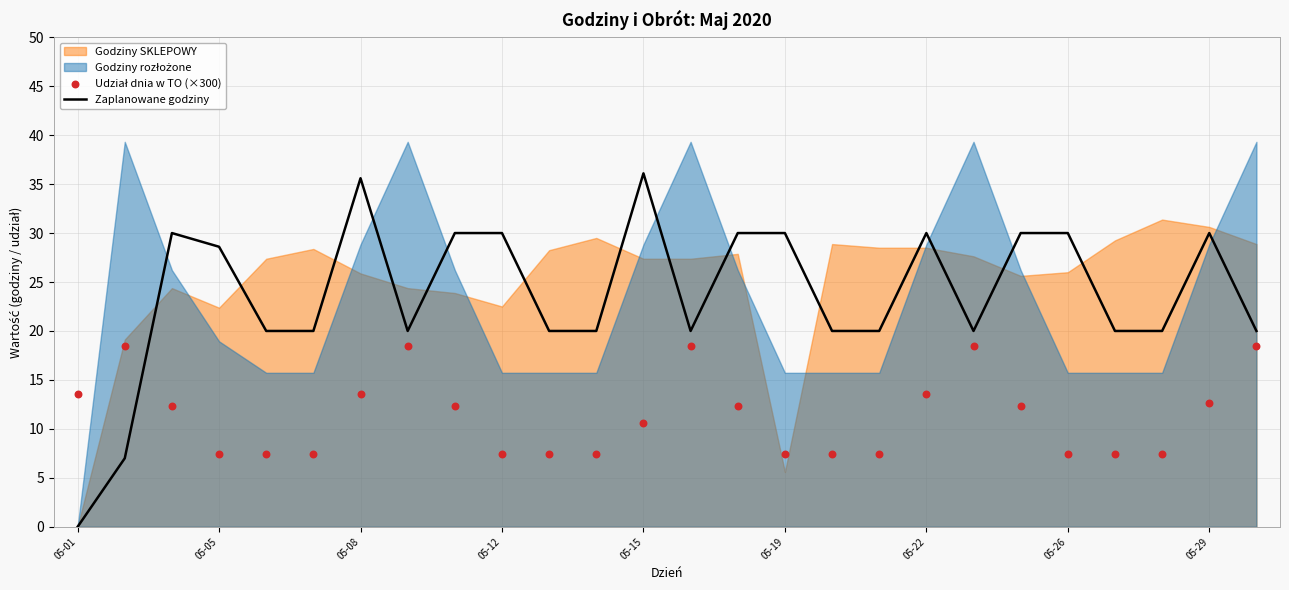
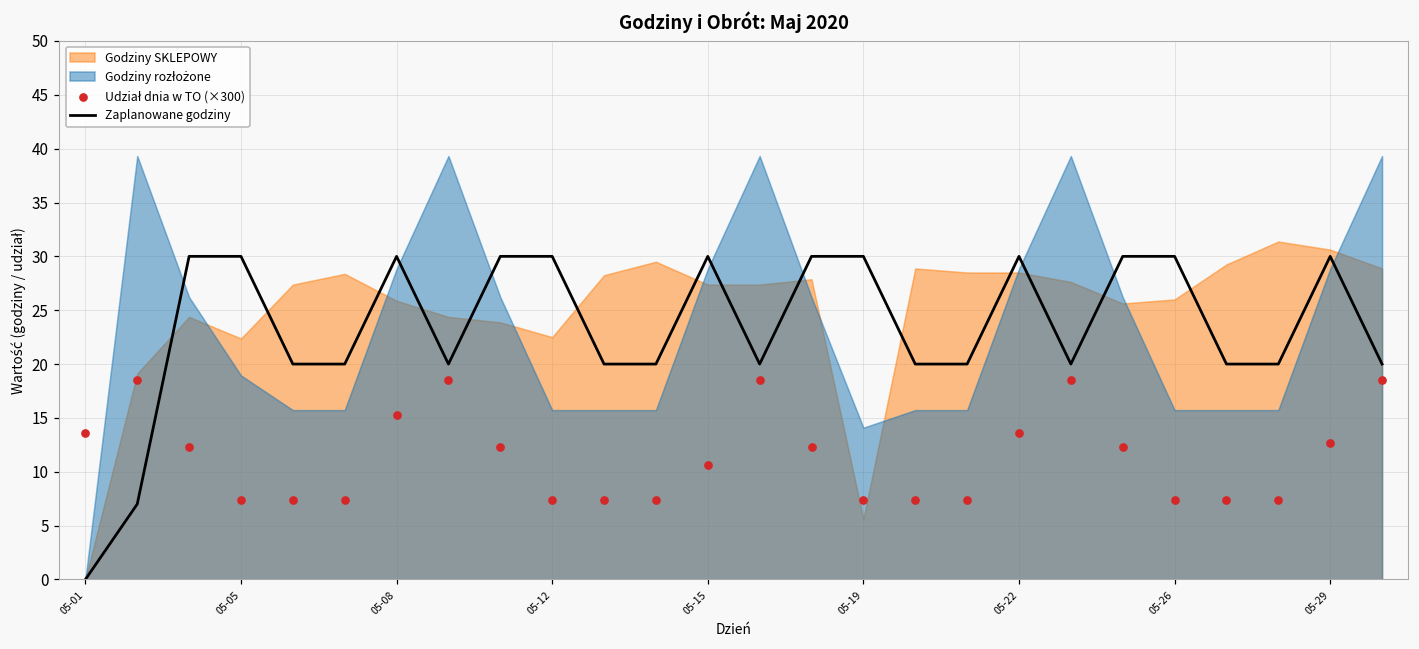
Zaplanowane godziny, 05-05: 29 -> 30
Zaplanowane godziny, 05-08: 36 -> 30
Udział dnia w TO (×300), 05-08: 14 -> 15
Zaplanowane godziny, 05-15: 36 -> 30
Godziny rozłożone, 05-19: 16 -> 14
